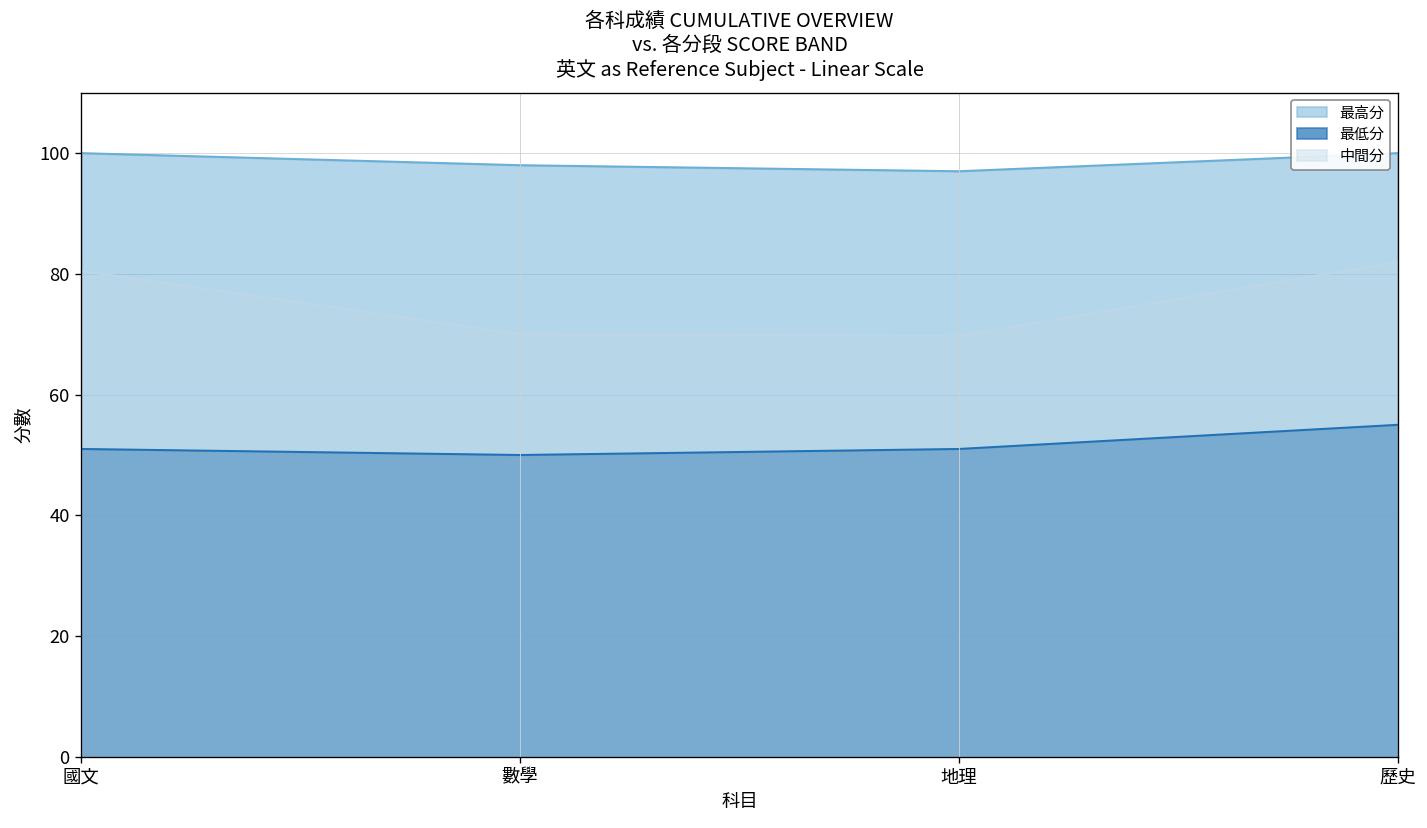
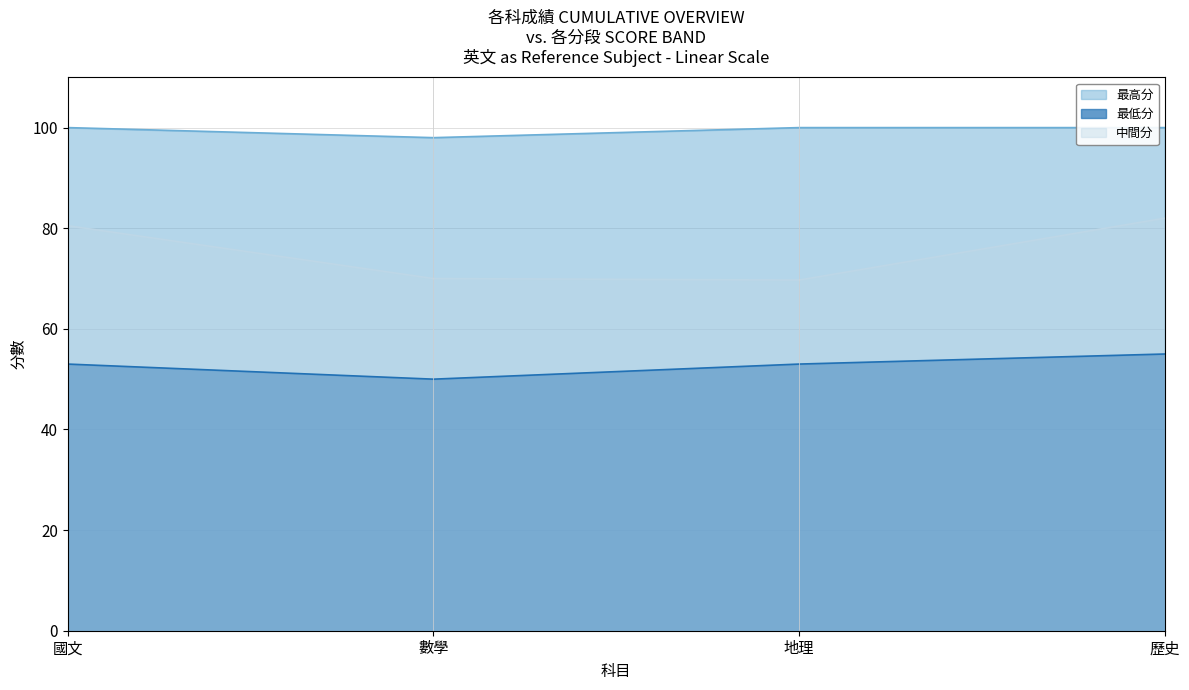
最低分, 國文: 51 -> 53
最高分, 地理: 97 -> 100
最低分, 地理: 51 -> 53
